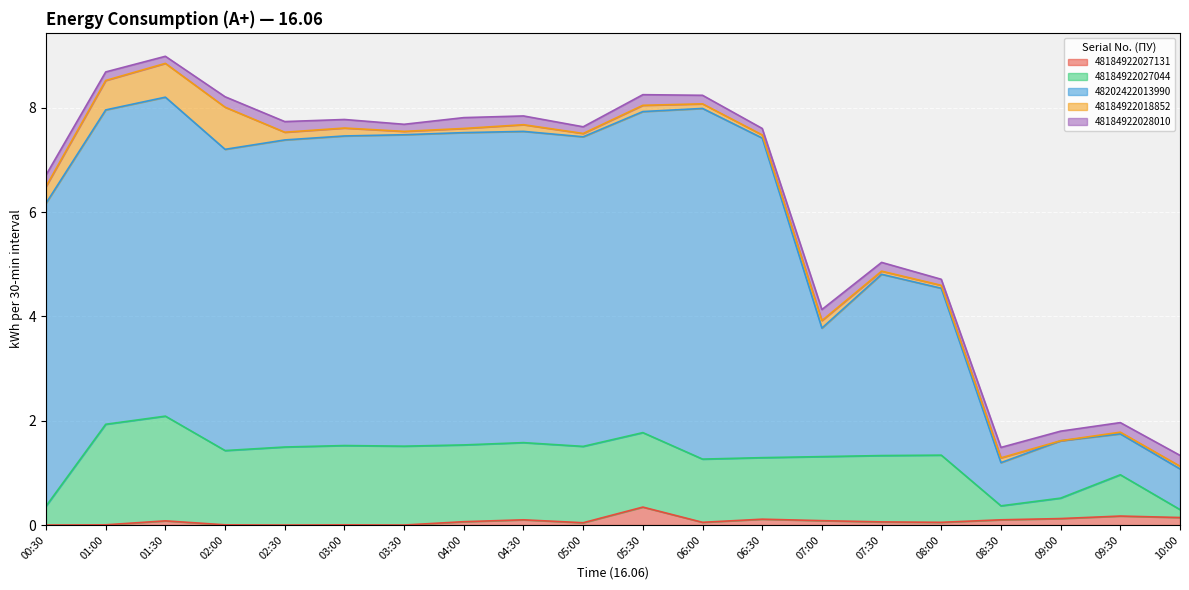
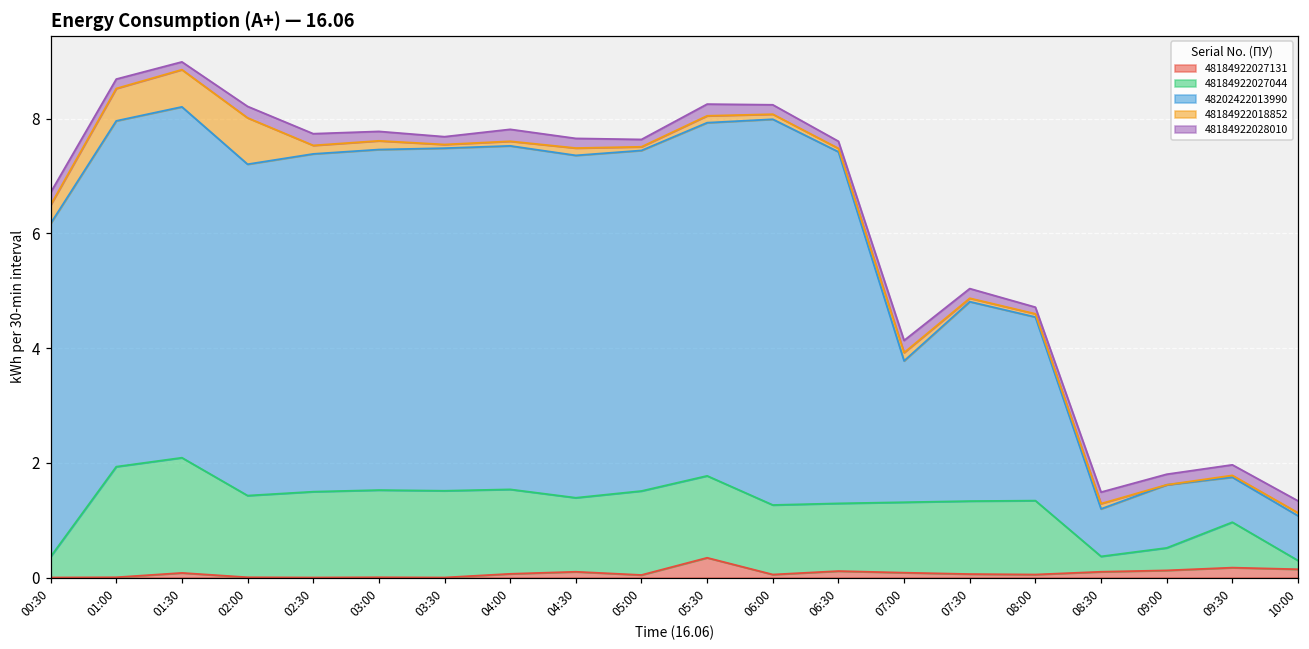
48184922027044, 04:30: 1.5 -> 1.3
